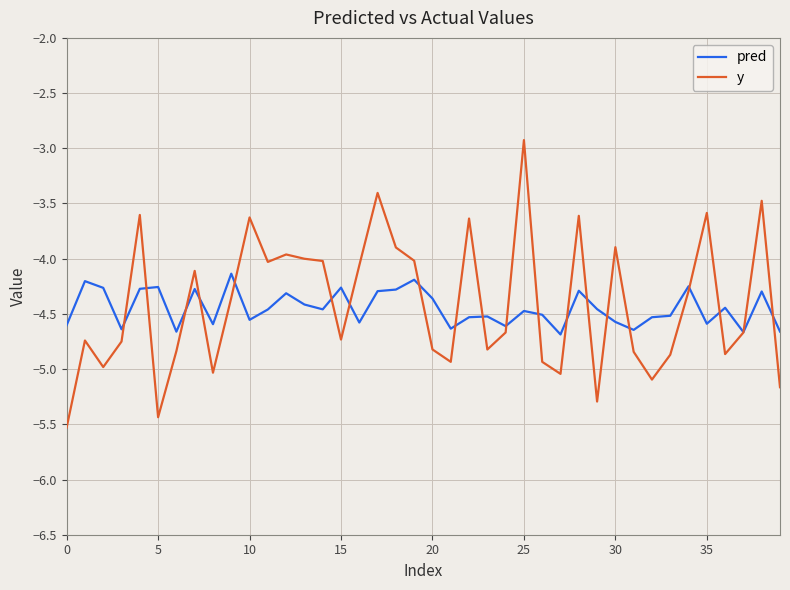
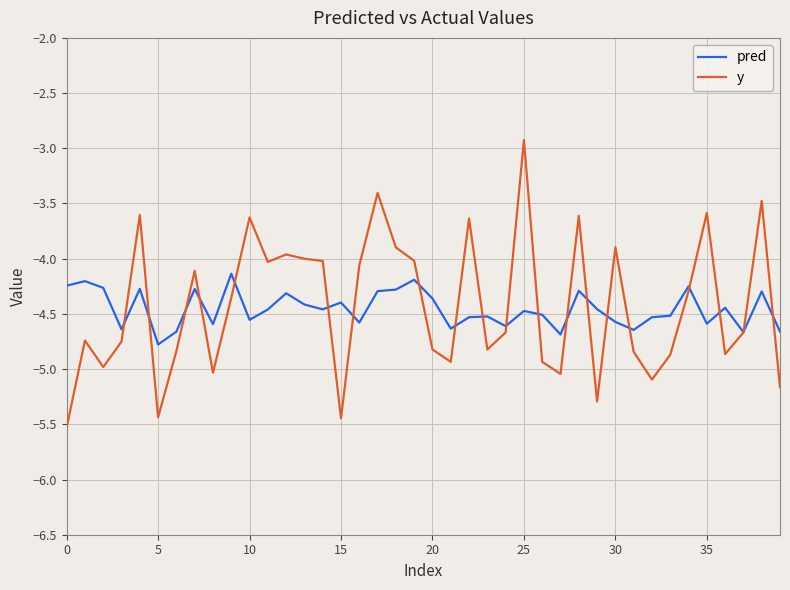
pred, 0: -4.60 -> -4.24
pred, 5: -4.26 -> -4.78
pred, 15: -4.26 -> -4.40
y, 15: -4.73 -> -5.45
